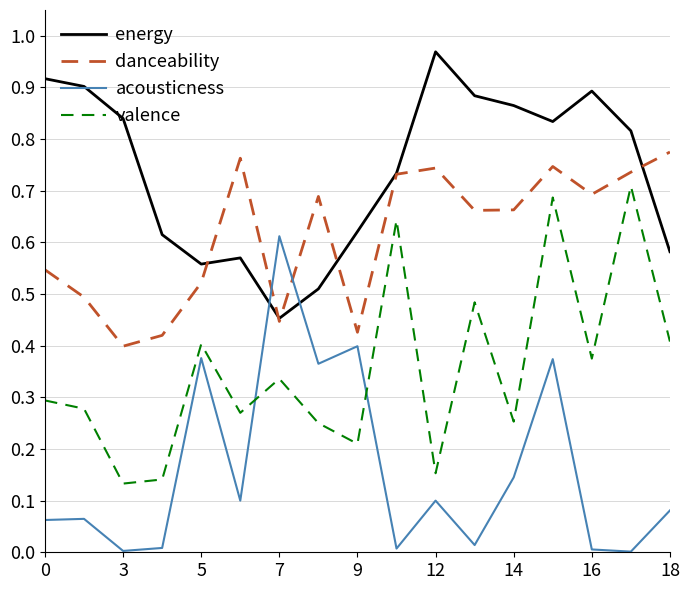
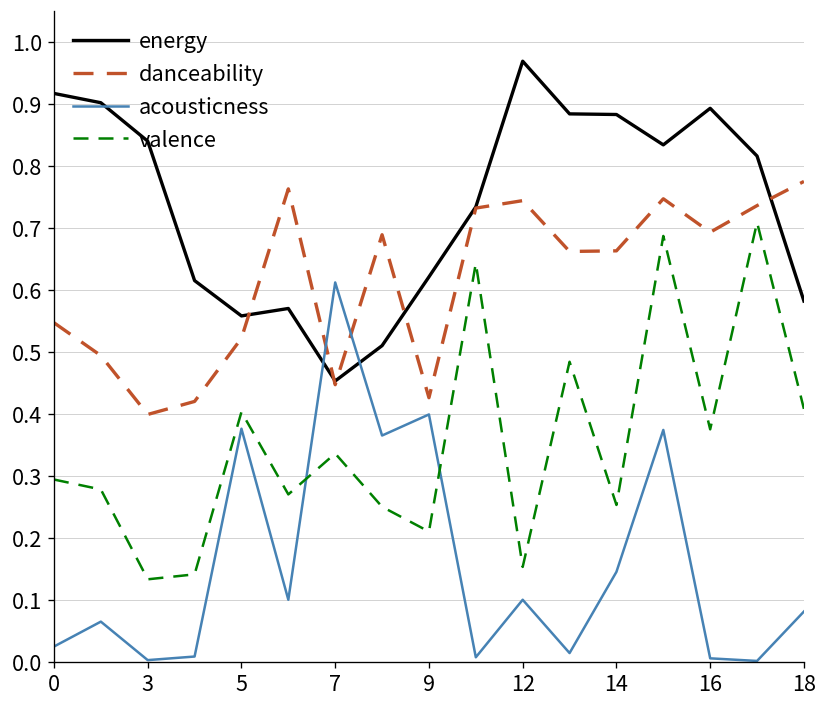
acousticness, 0: 0.06 -> 0.02
energy, 14: 0.87 -> 0.88
